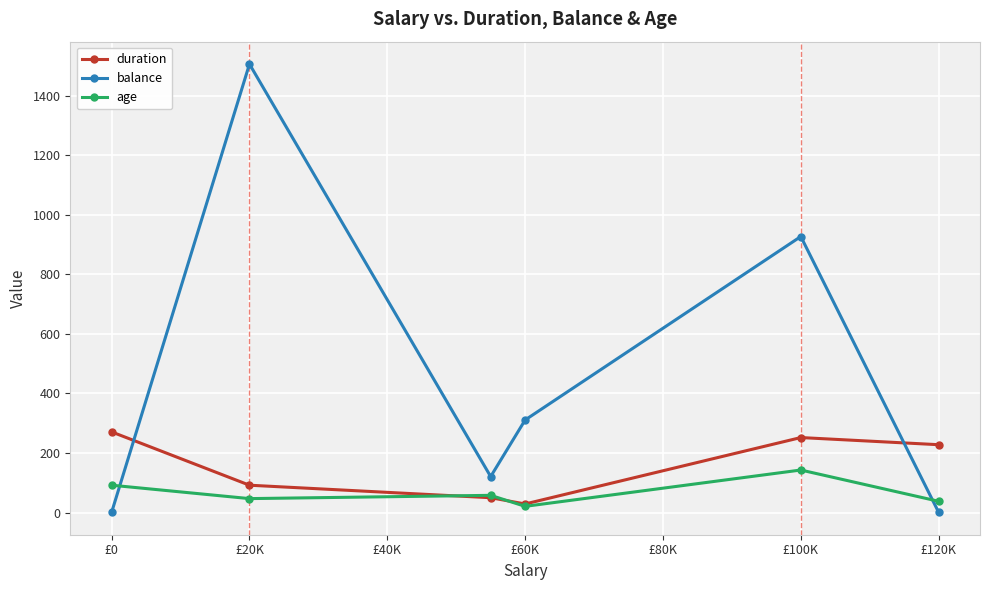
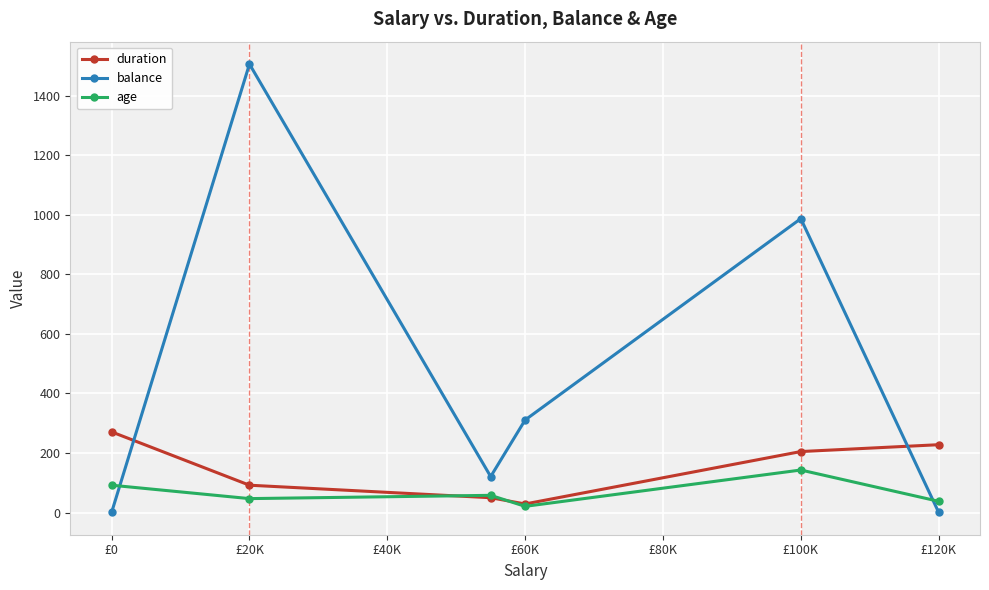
duration, £100K: 250 -> 210
balance, £100K: 930 -> 990
